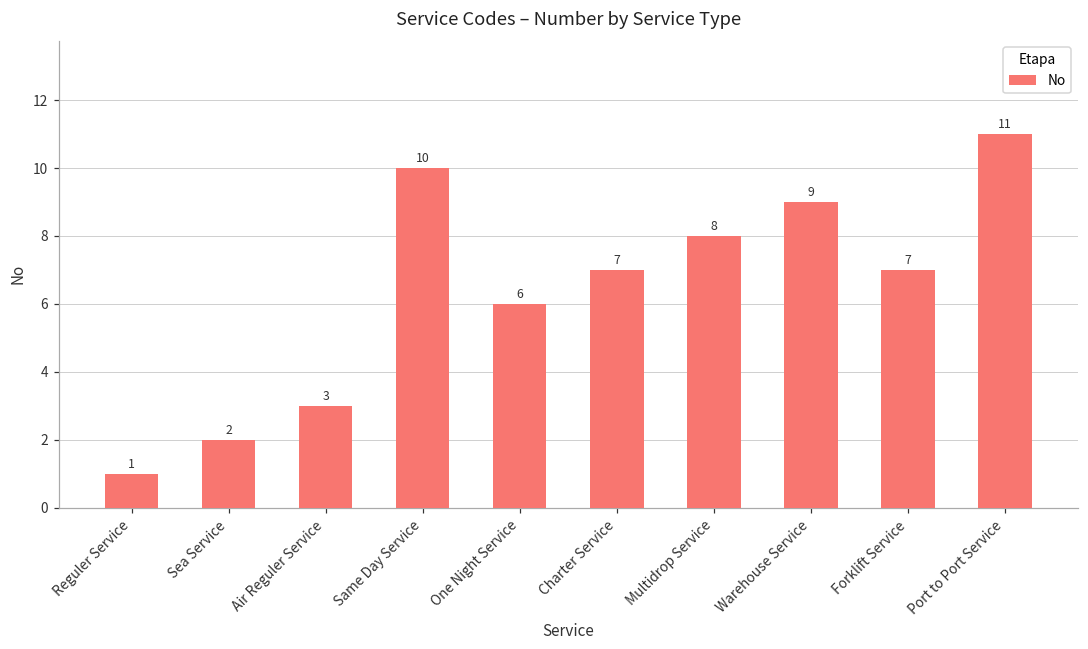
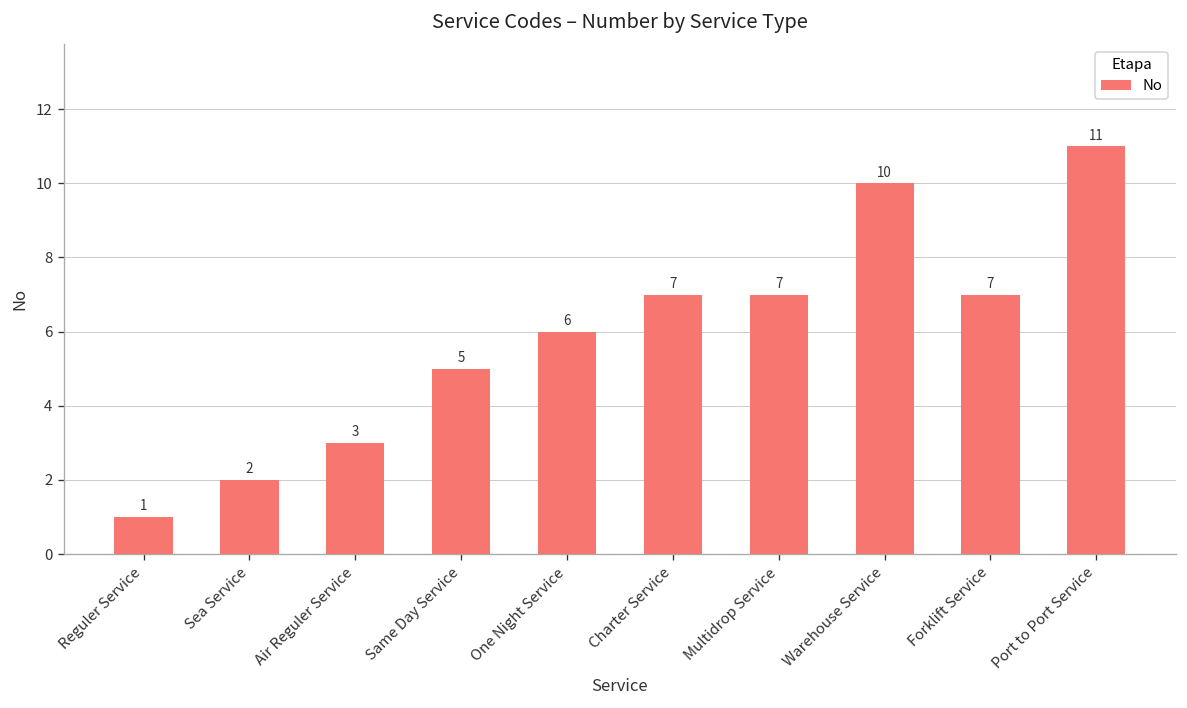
Same Day Service: 10 -> 5
Multidrop Service: 8 -> 7
Warehouse Service: 9 -> 10
